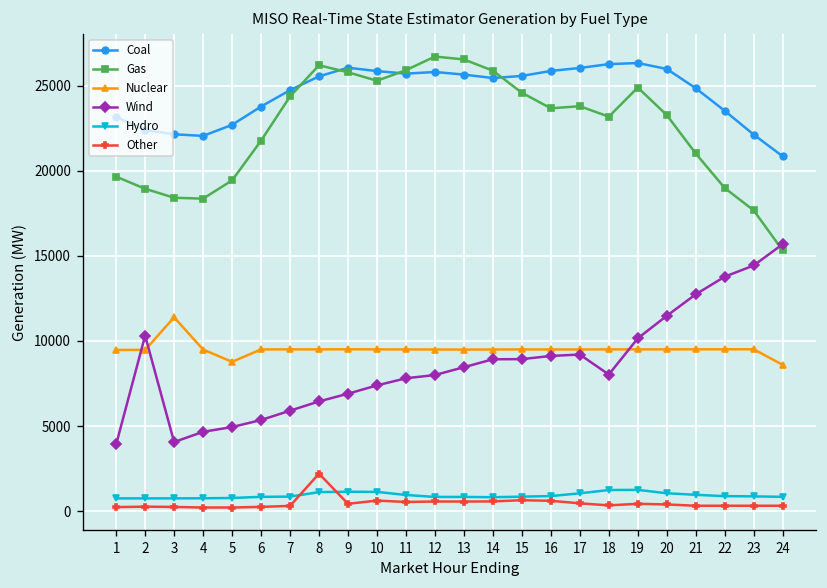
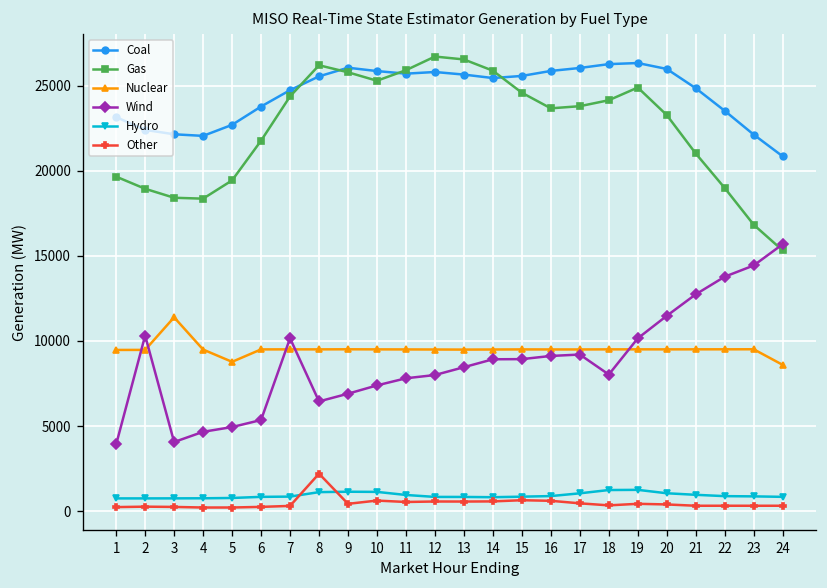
Wind, 7: 5900 -> 10200
Gas, 18: 23200 -> 24100
Gas, 23: 17700 -> 16800
